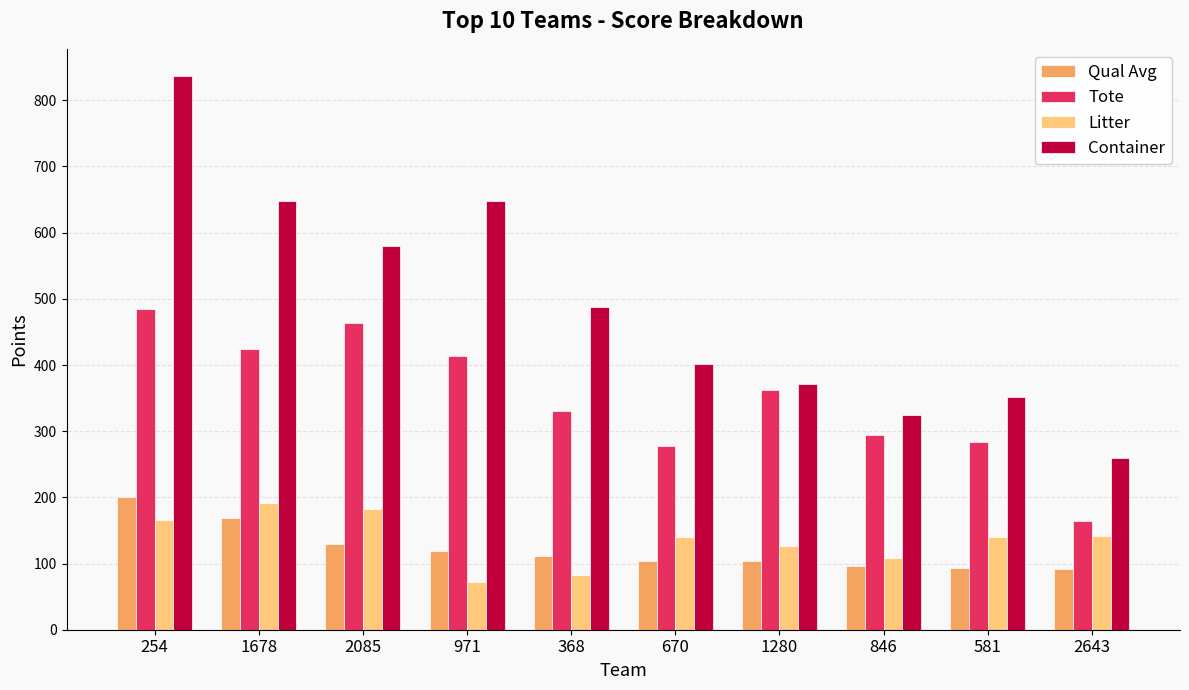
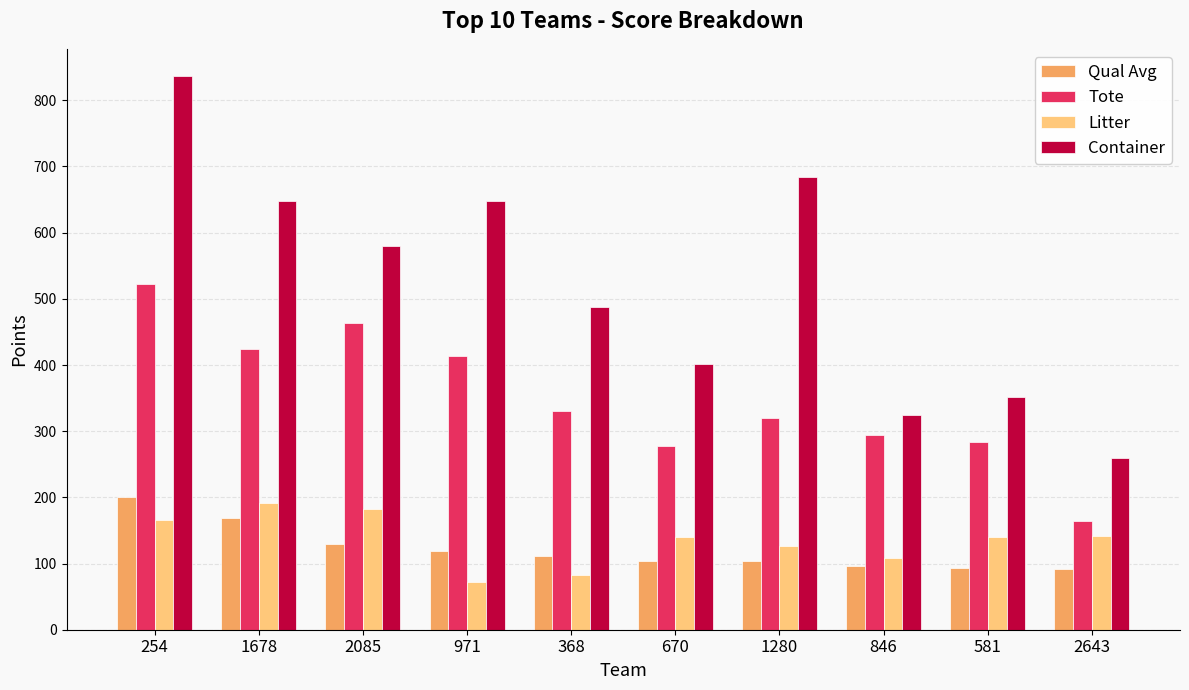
Tote, 254: 490 -> 520
Tote, 1280: 360 -> 320
Container, 1280: 370 -> 680
